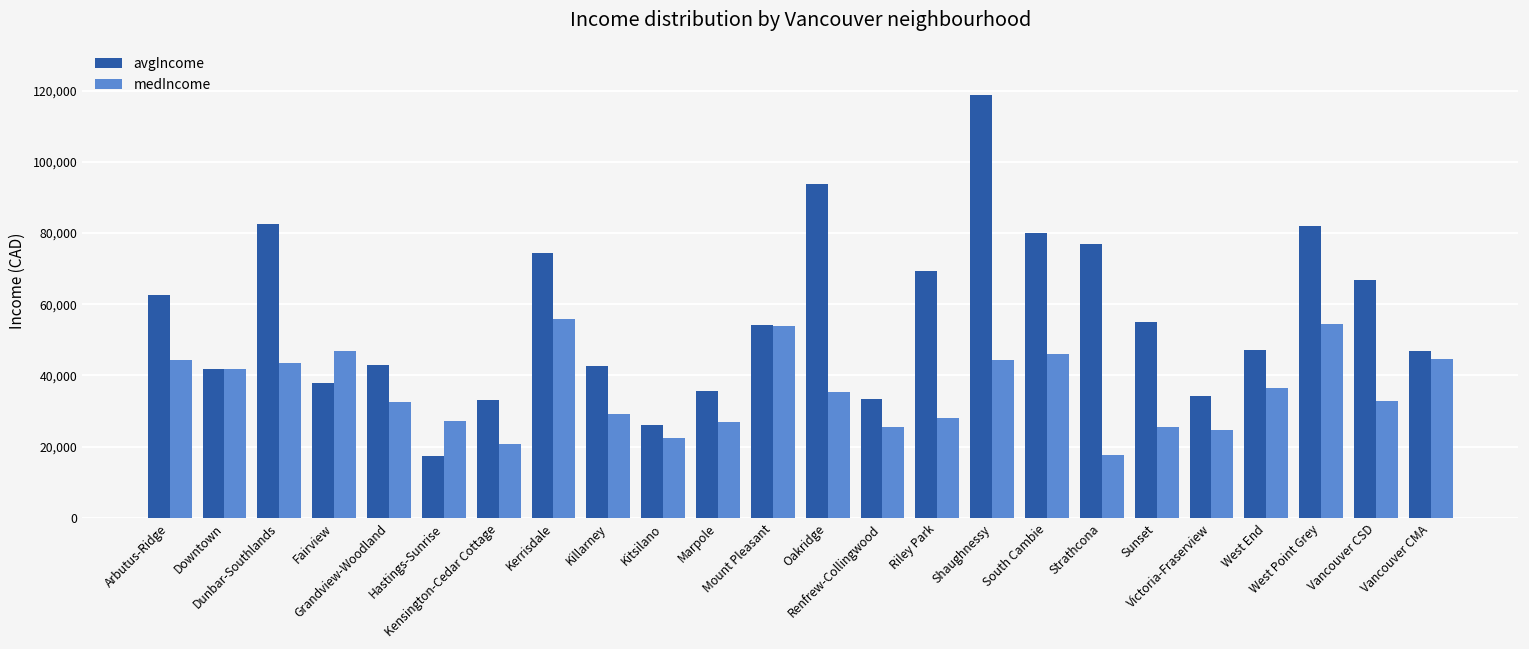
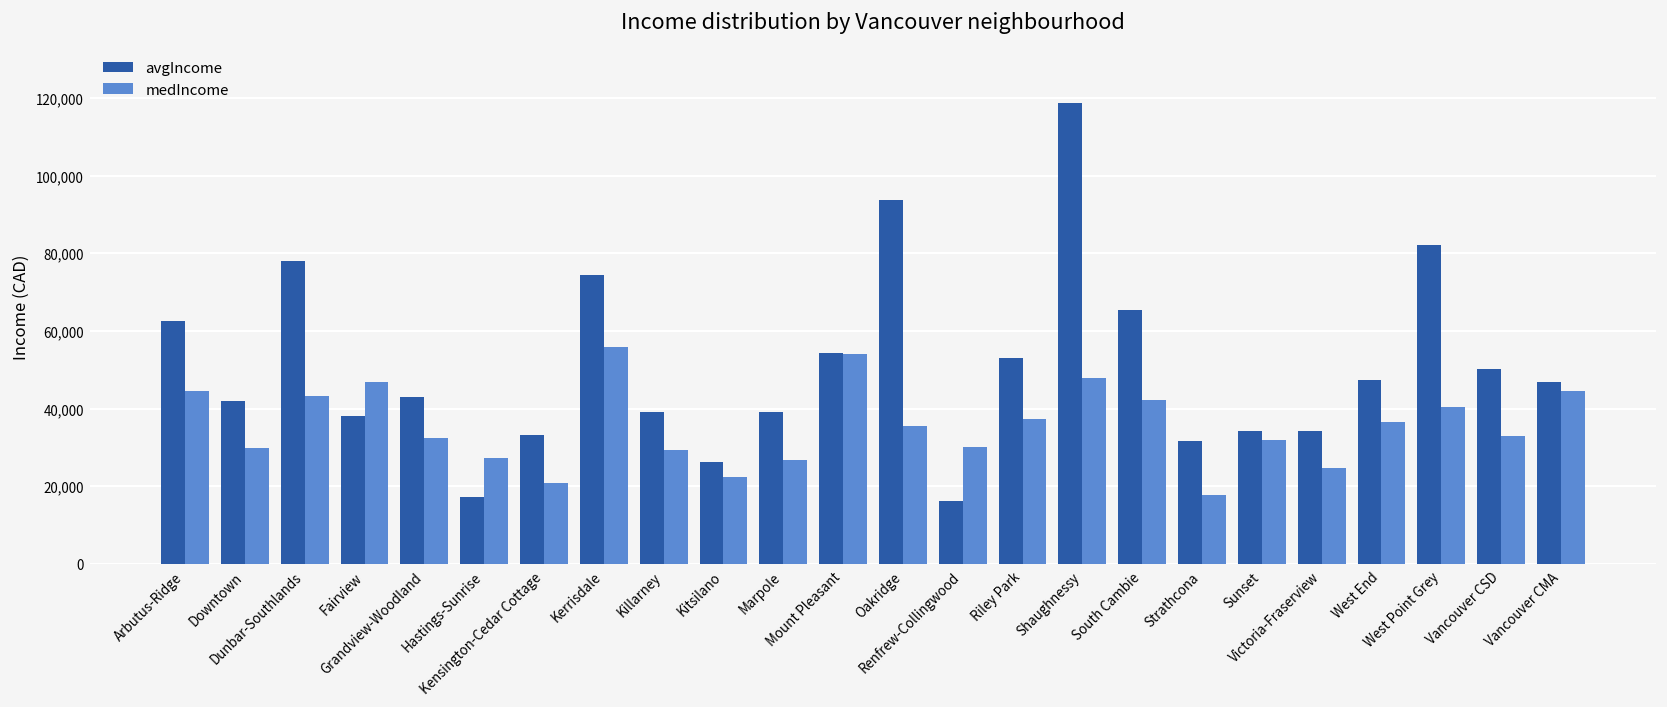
medIncome, Downtown: 42,000 -> 30,000
avgIncome, Dunbar-Southlands: 83,000 -> 78,000
avgIncome, Killarney: 43,000 -> 39,000
avgIncome, Marpole: 36,000 -> 39,000
avgIncome, Renfrew-Collingwood: 33,000 -> 16,000
medIncome, Renfrew-Collingwood: 25,000 -> 30,000
avgIncome, Riley Park: 69,000 -> 53,000
medIncome, Riley Park: 28,000 -> 37,000
medIncome, Shaughnessy: 44,000 -> 48,000
avgIncome, South Cambie: 80,000 -> 65,000
medIncome, South Cambie: 46,000 -> 42,000
avgIncome, Strathcona: 77,000 -> 32,000
avgIncome, Sunset: 55,000 -> 34,000
medIncome, Sunset: 25,000 -> 32,000
medIncome, West Point Grey: 55,000 -> 40,000
avgIncome, Vancouver CSD: 67,000 -> 50,000
